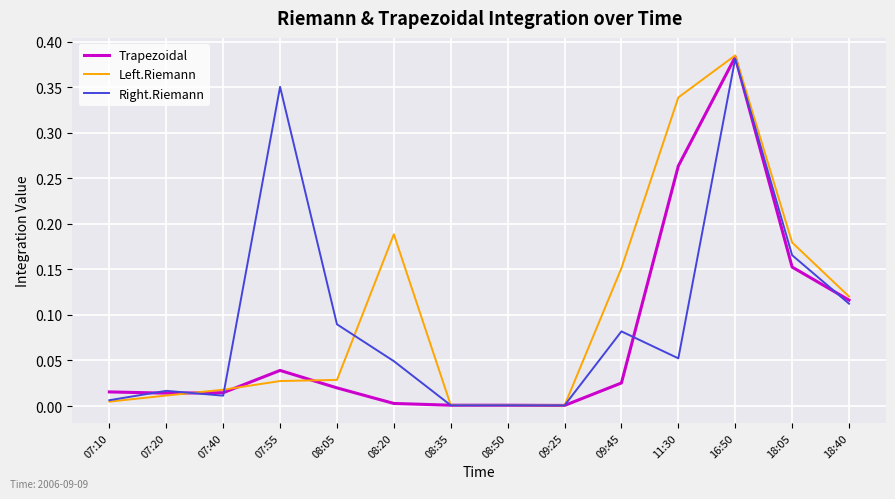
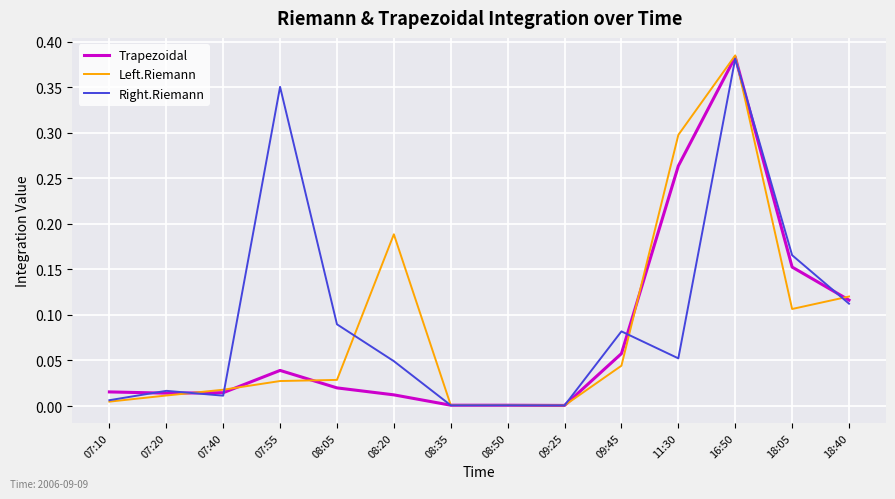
Trapezoidal, 08:20: 0.00 -> 0.01
Trapezoidal, 09:45: 0.03 -> 0.06
Left.Riemann, 09:45: 0.15 -> 0.04
Left.Riemann, 11:30: 0.34 -> 0.30
Left.Riemann, 18:05: 0.18 -> 0.11
